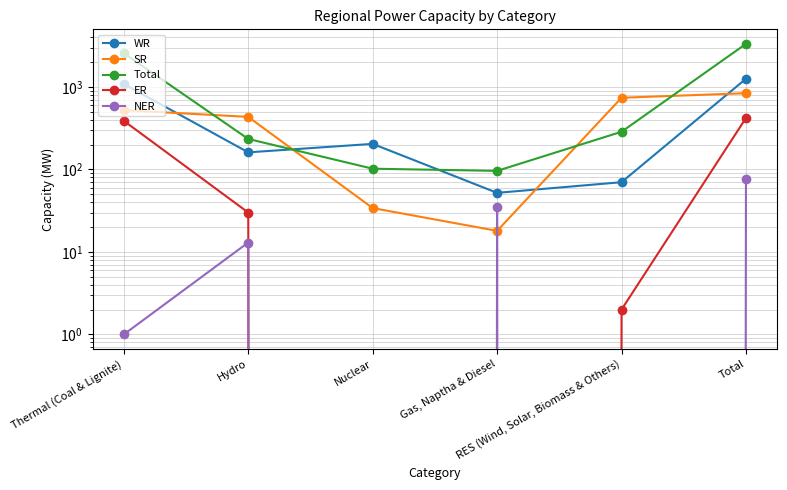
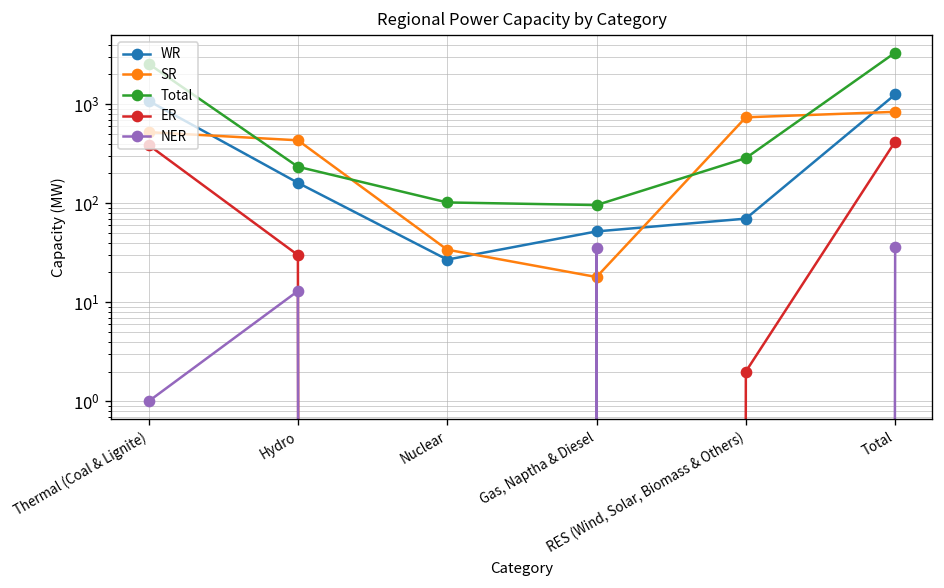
WR, Nuclear: 200 -> 27
NER, Total: 80 -> 40
